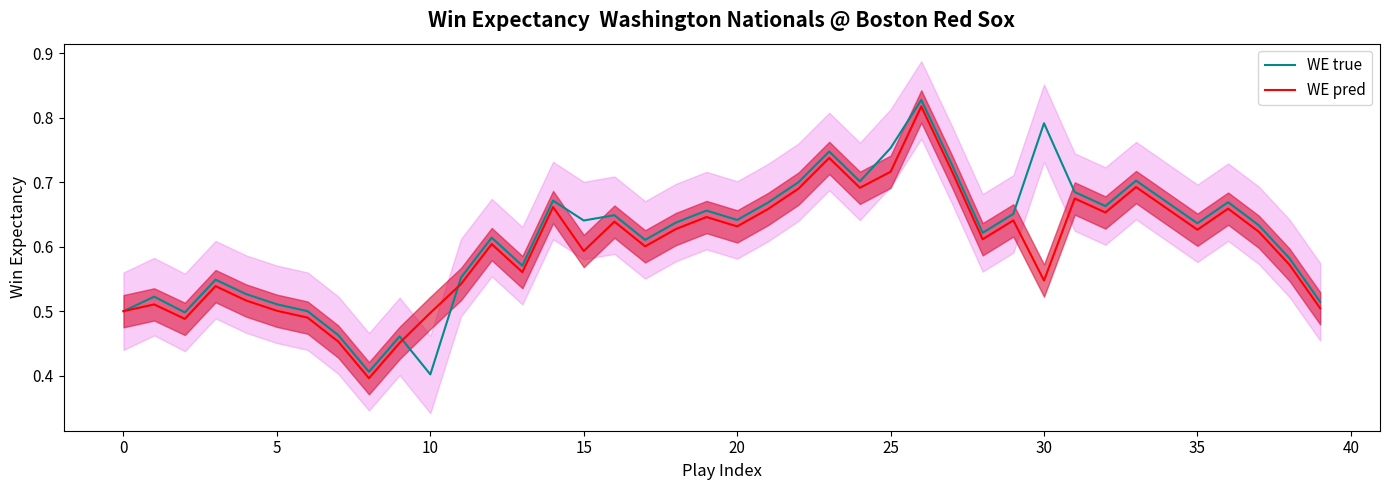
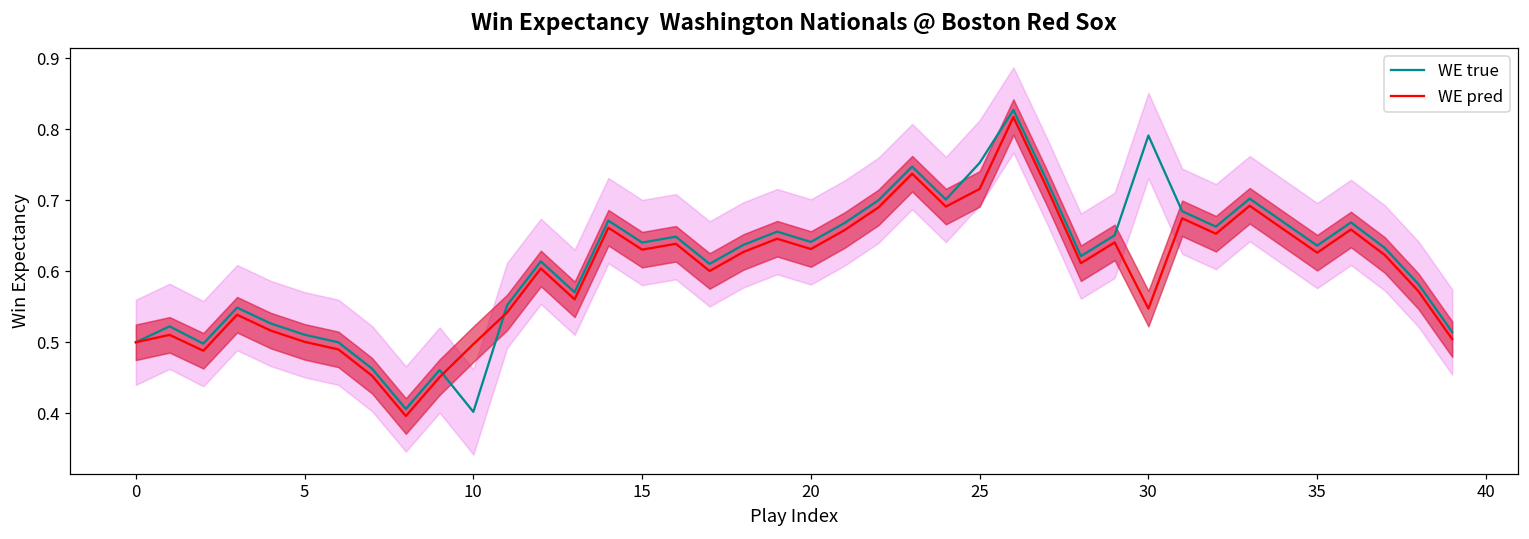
WE pred, 15: 0.59 -> 0.63
